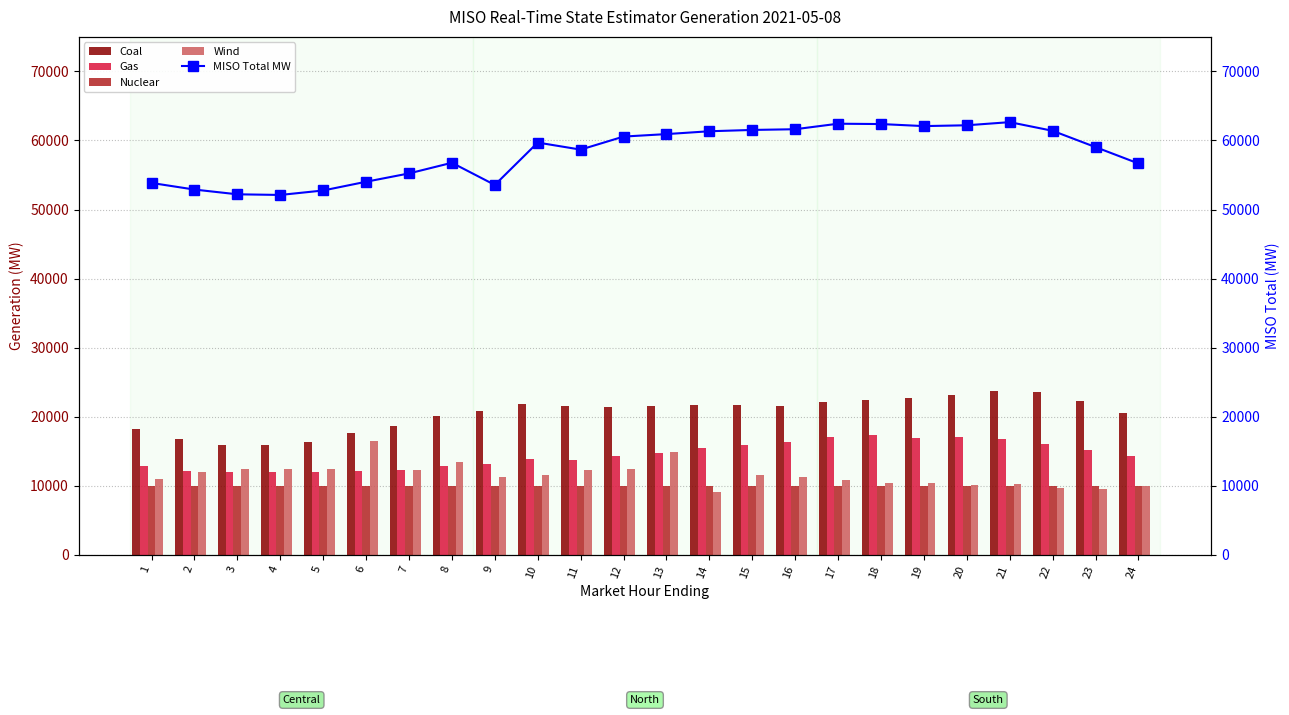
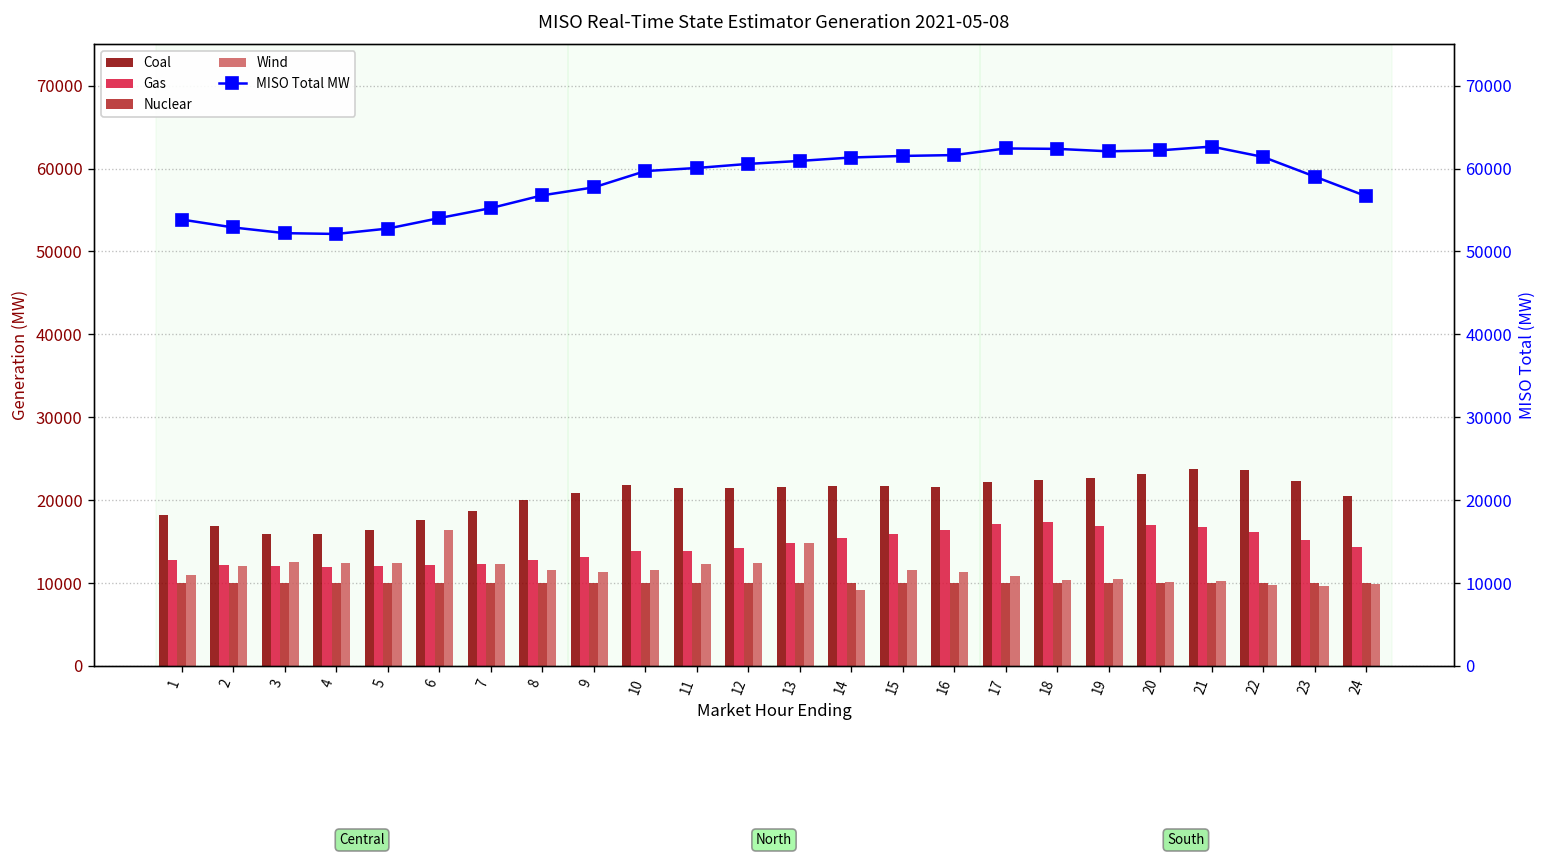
Wind, 8: 13000 -> 12000
MISO Total MW, 9: 54000 -> 58000
MISO Total MW, 11: 59000 -> 60000
